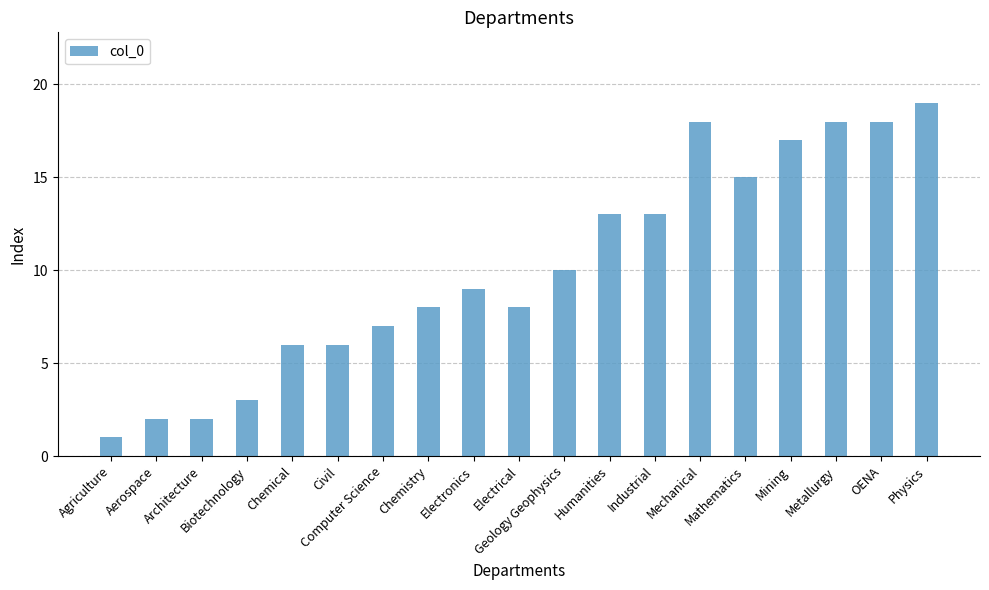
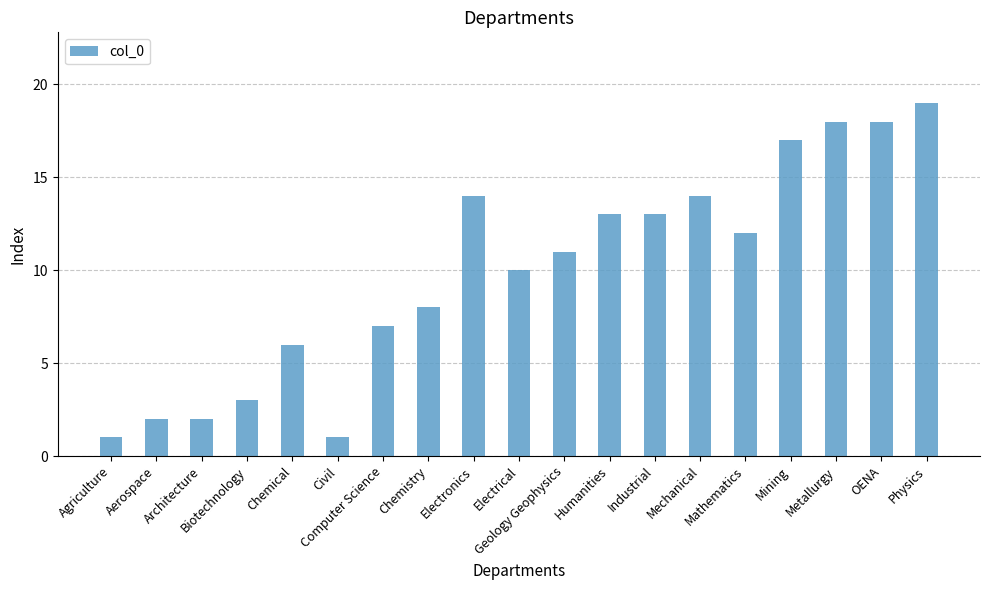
Civil: 6 -> 1
Electronics: 9 -> 14
Electrical: 8 -> 10
Geology Geophysics: 10 -> 11
Mechanical: 18 -> 14
Mathematics: 15 -> 12
